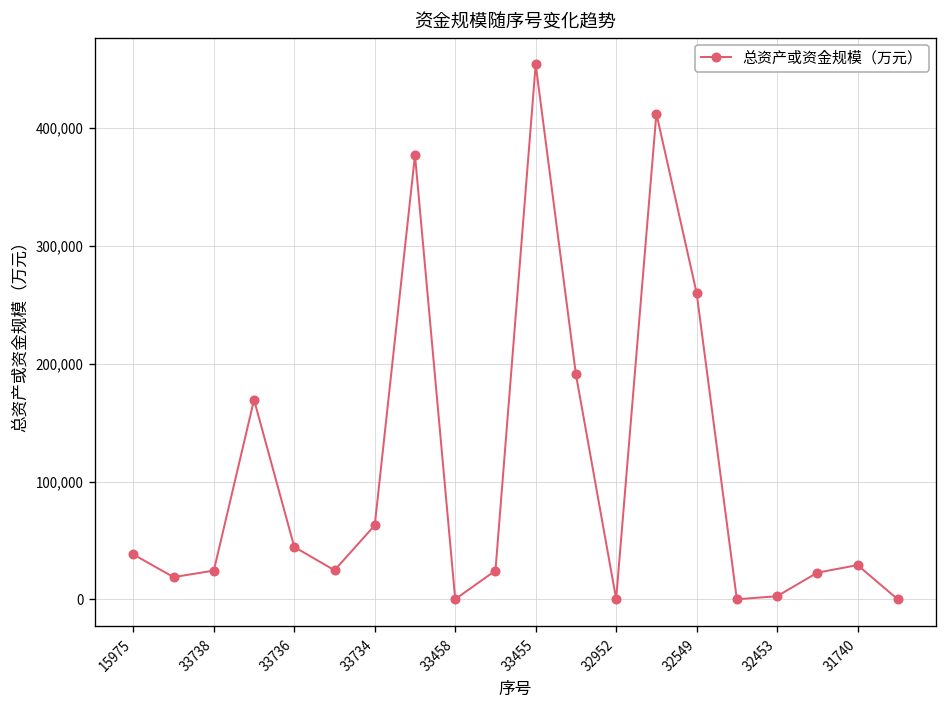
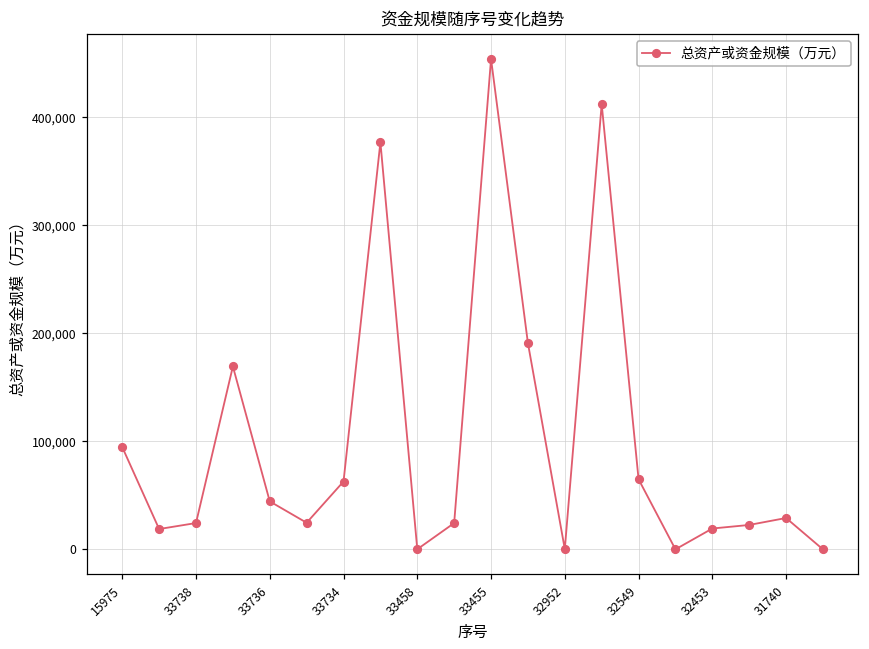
15975: 40,000 -> 90,000
32549: 260,000 -> 70,000
32453: 0 -> 20,000
